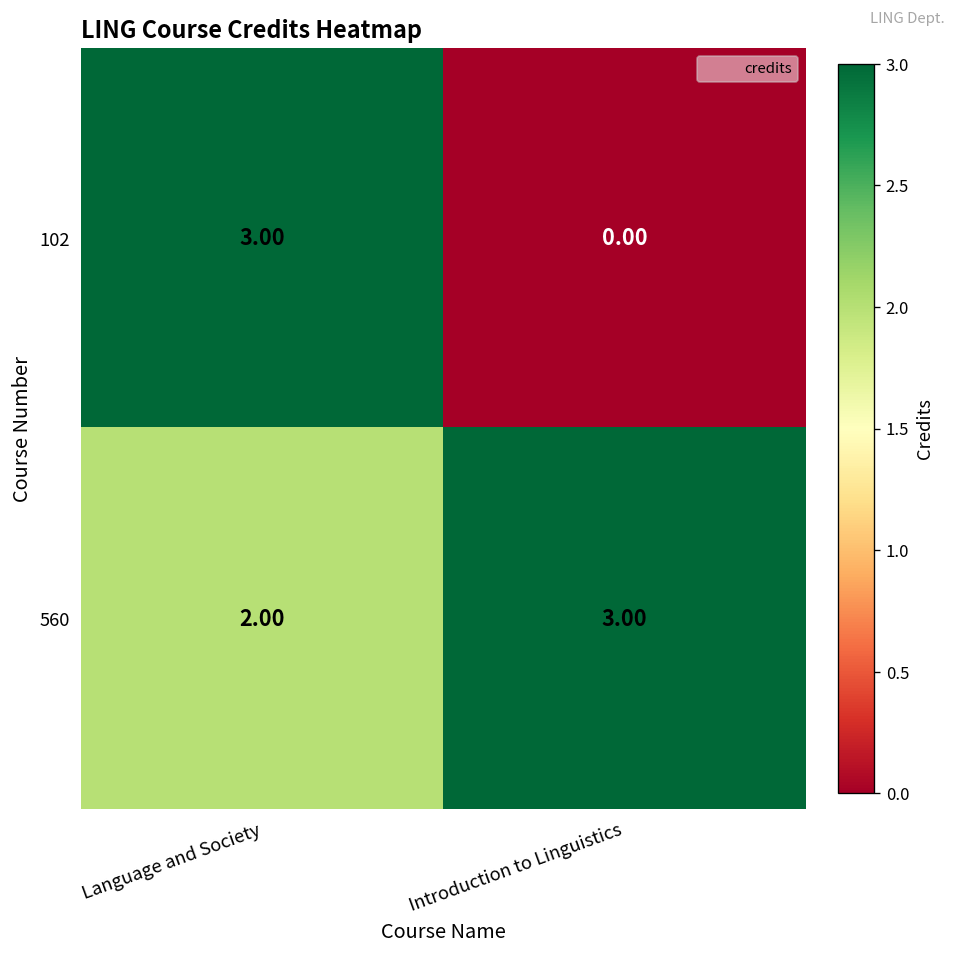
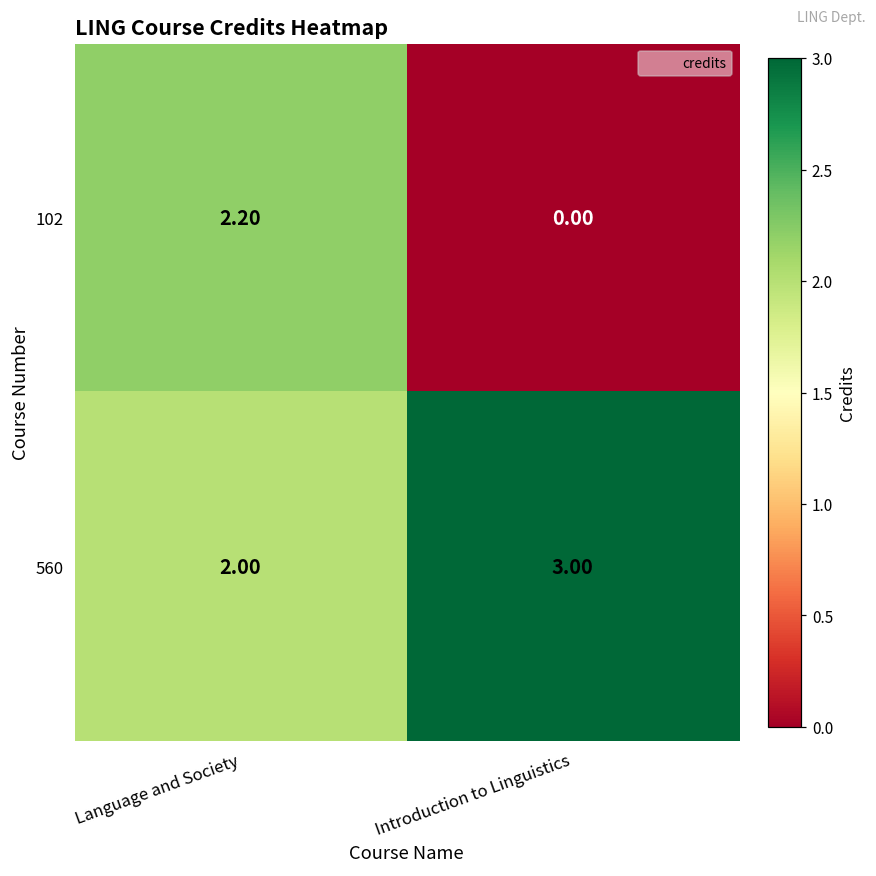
102, Language and Society: 3.00 -> 2.20
